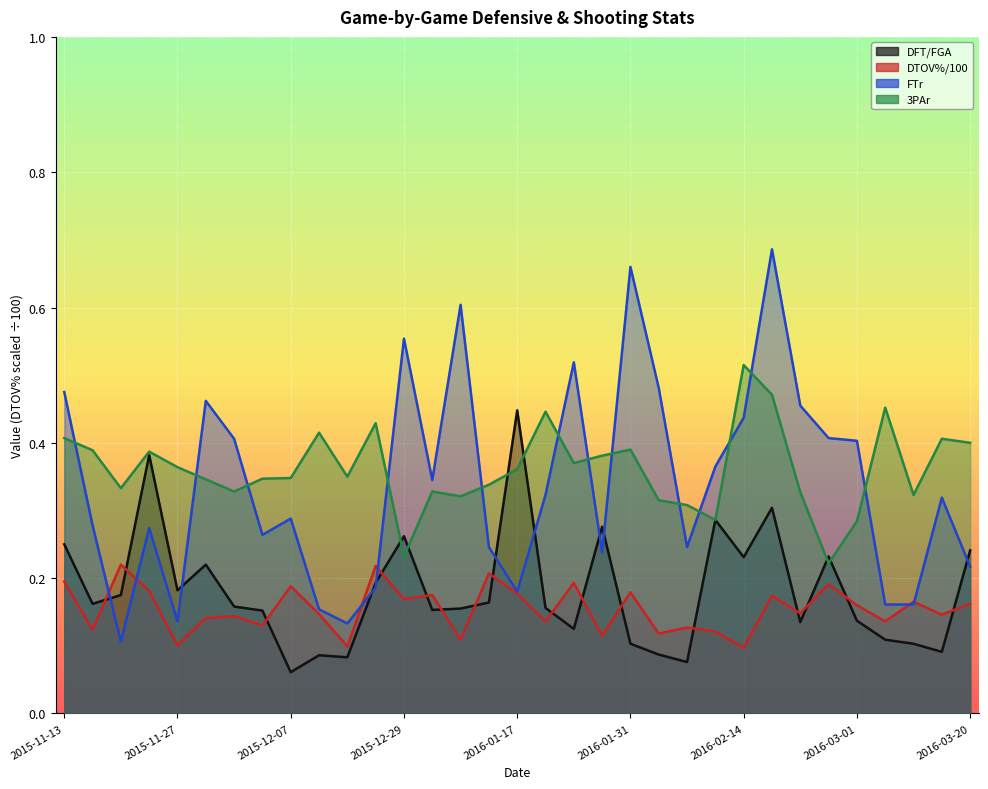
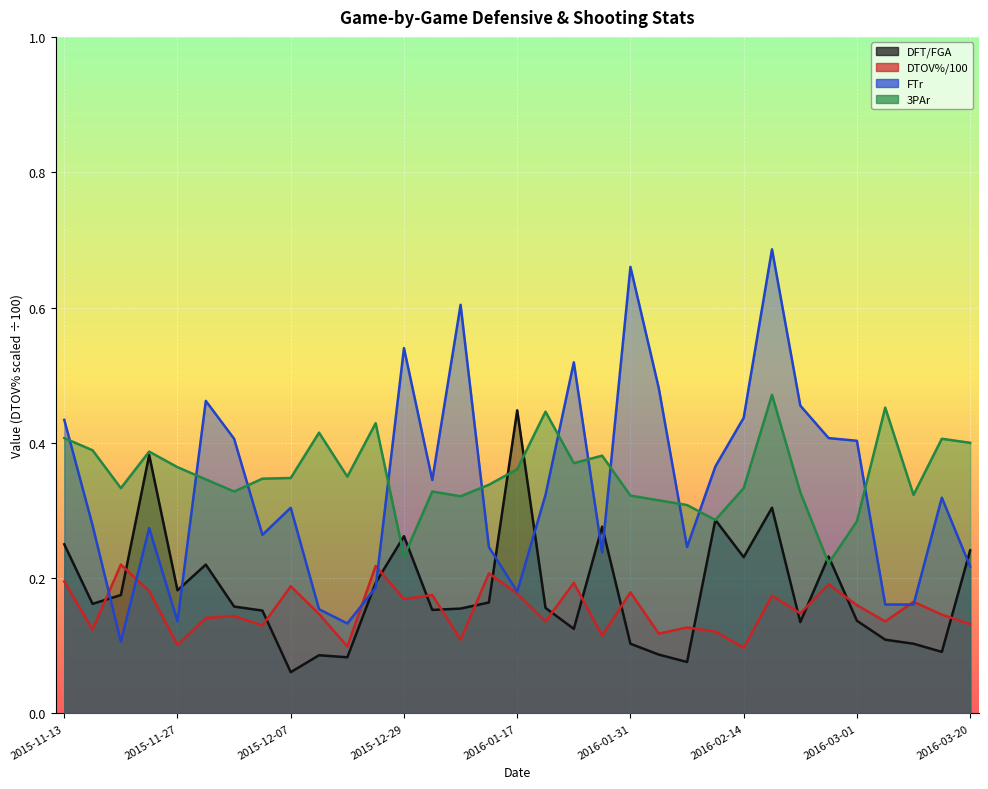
FTr, 2015-11-13: 0.48 -> 0.43
FTr, 2015-12-07: 0.29 -> 0.30
FTr, 2015-12-29: 0.55 -> 0.54
3PAr, 2016-01-31: 0.39 -> 0.32
3PAr, 2016-02-14: 0.52 -> 0.33
DTOV%/100, 2016-03-20: 0.16 -> 0.13
